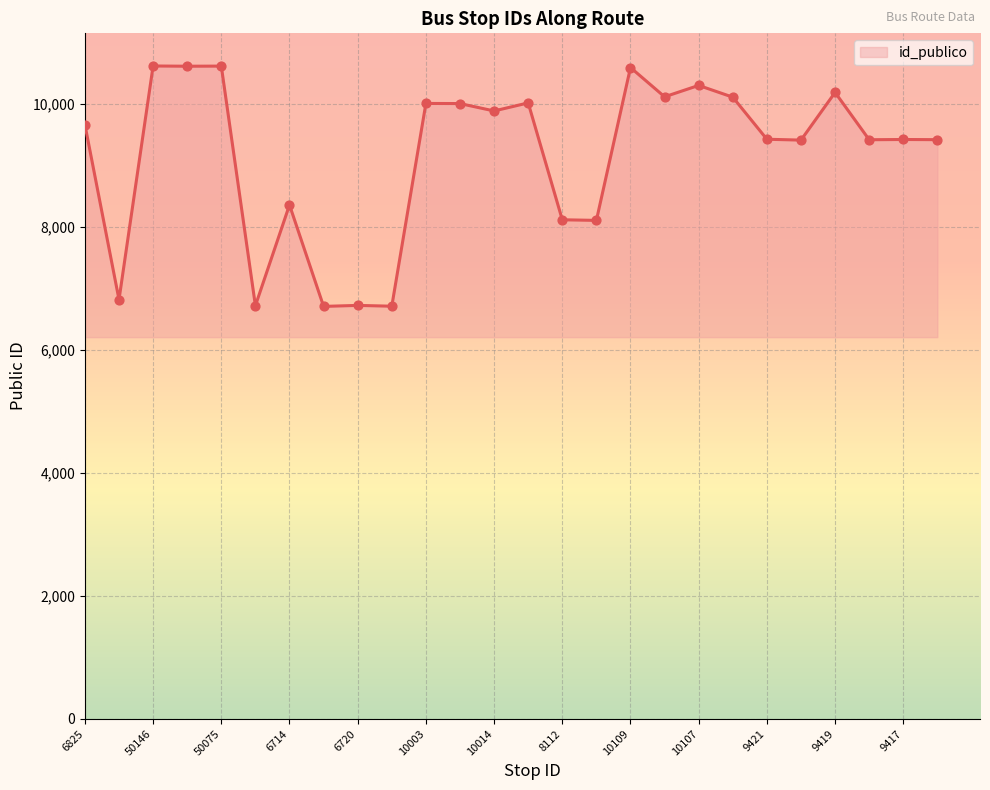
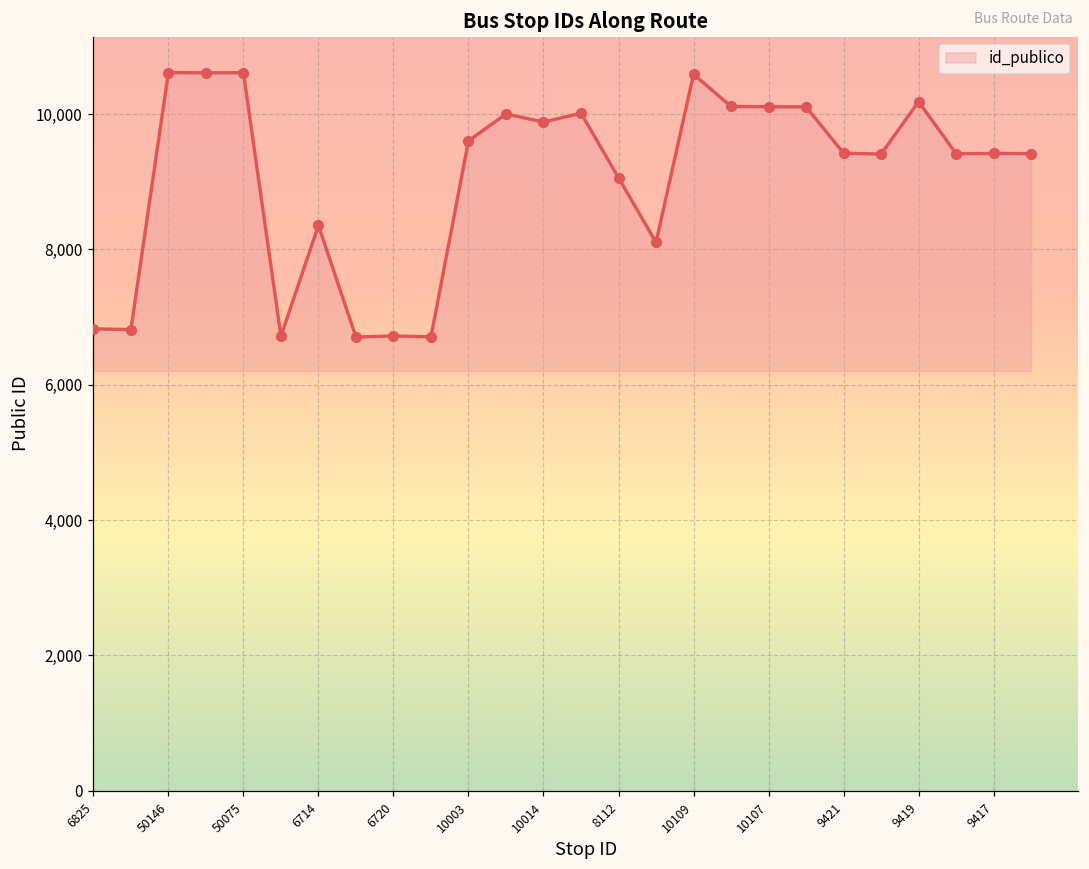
6825: 9,700 -> 6,800
10003: 10,000 -> 9,600
8112: 8,100 -> 9,100
10107: 10,300 -> 10,100
